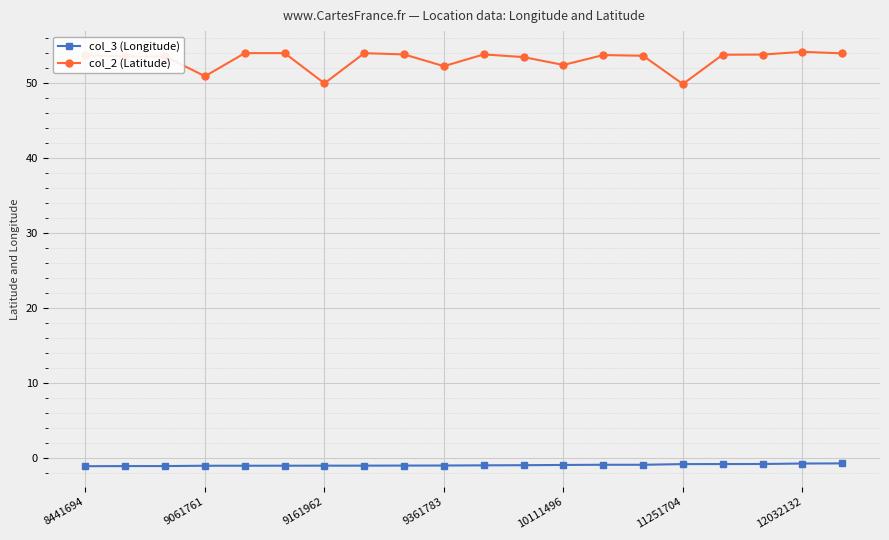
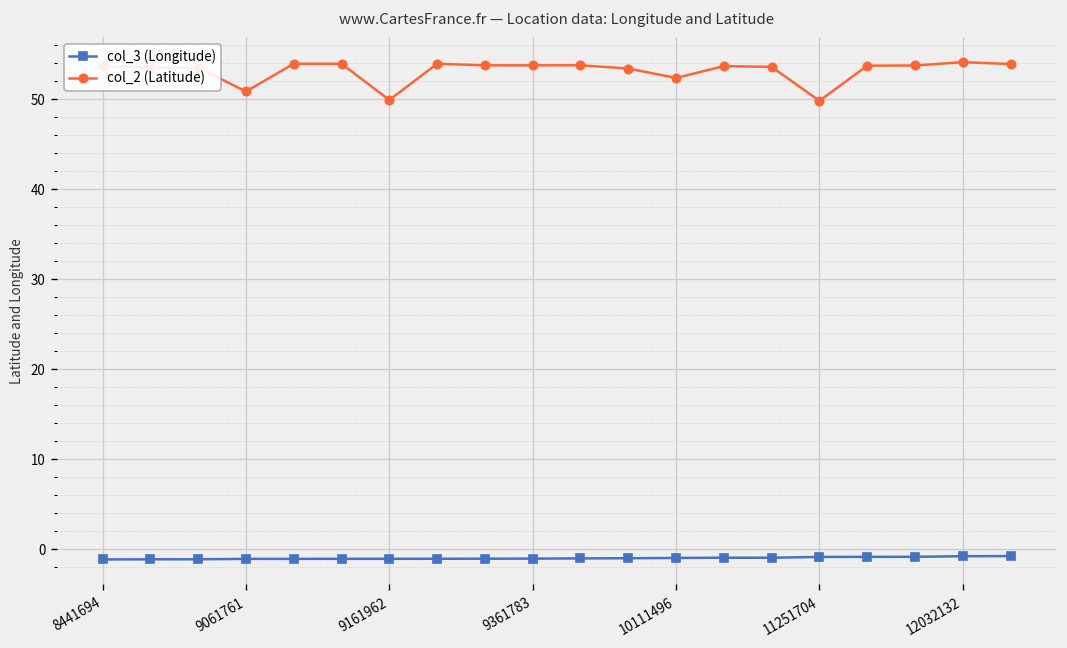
col_2 (Latitude), 9361783: 52 -> 54
